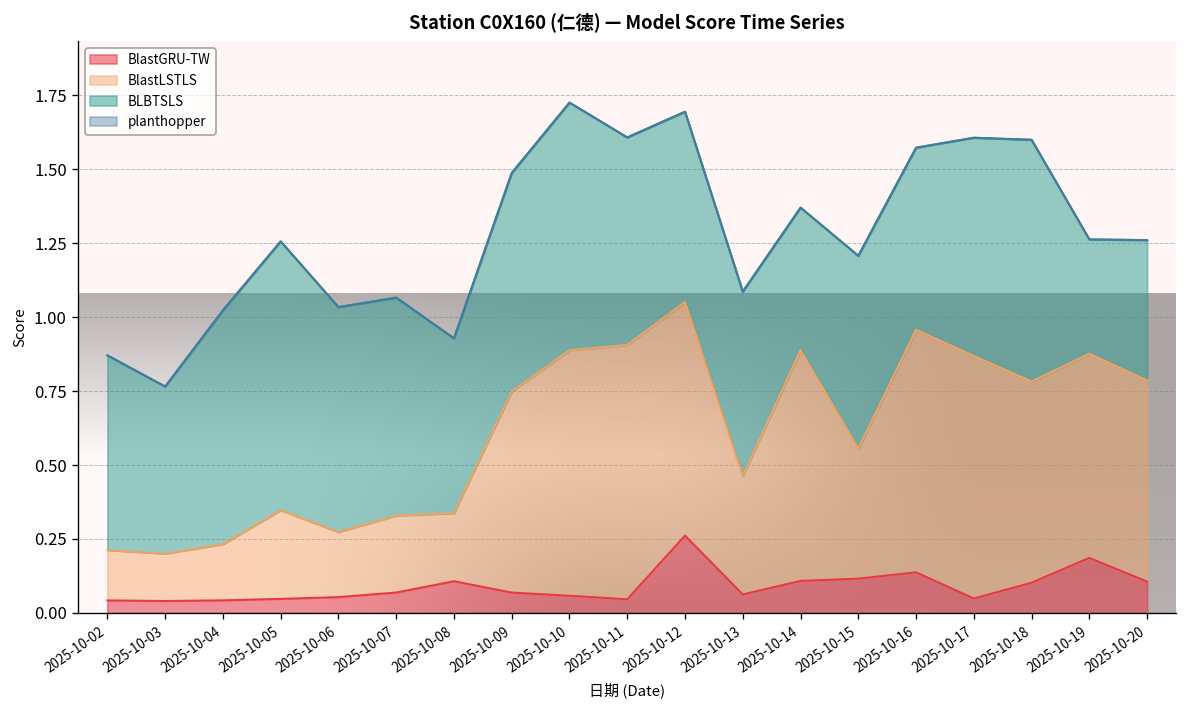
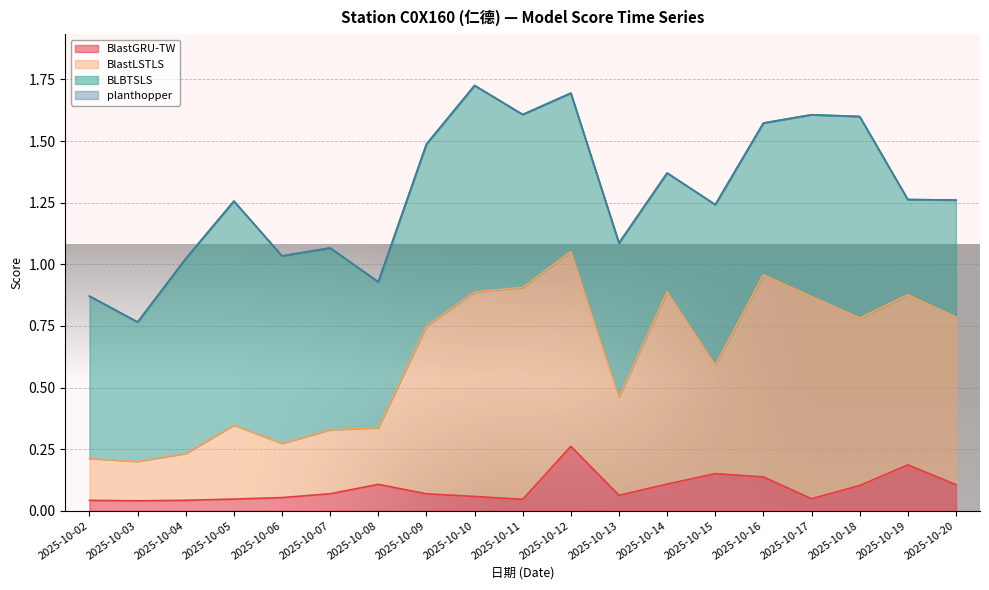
BlastGRU-TW, 2025-10-15: 0.12 -> 0.15
